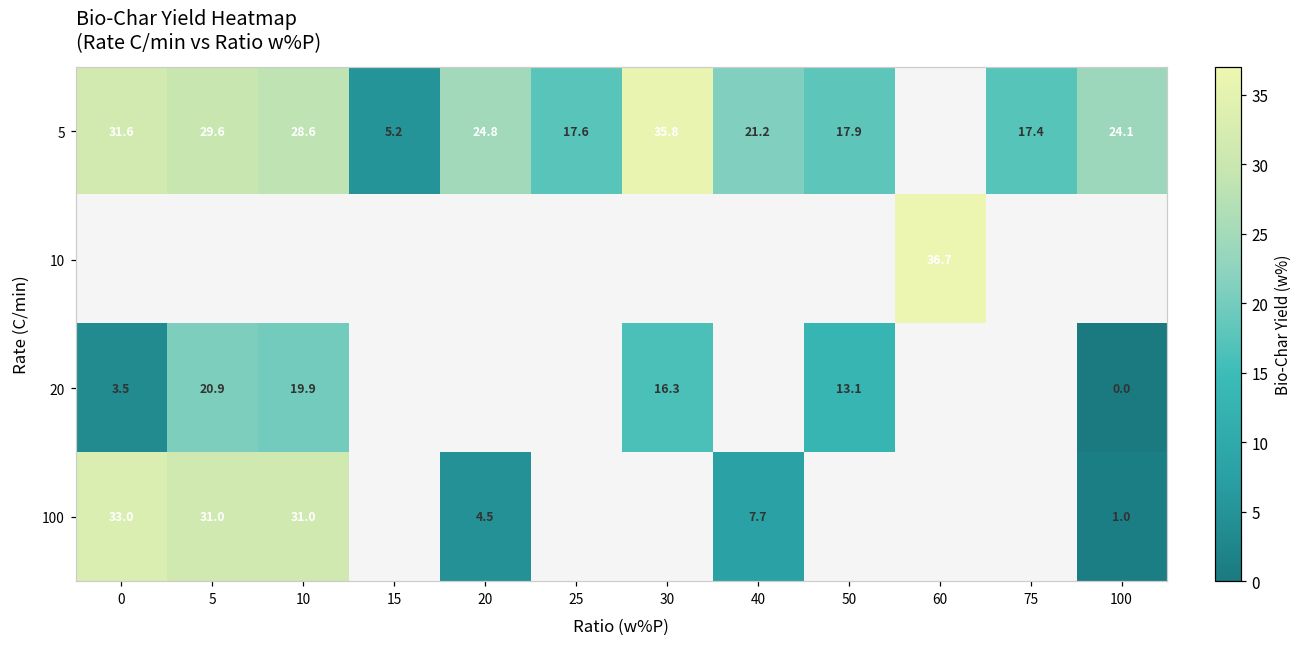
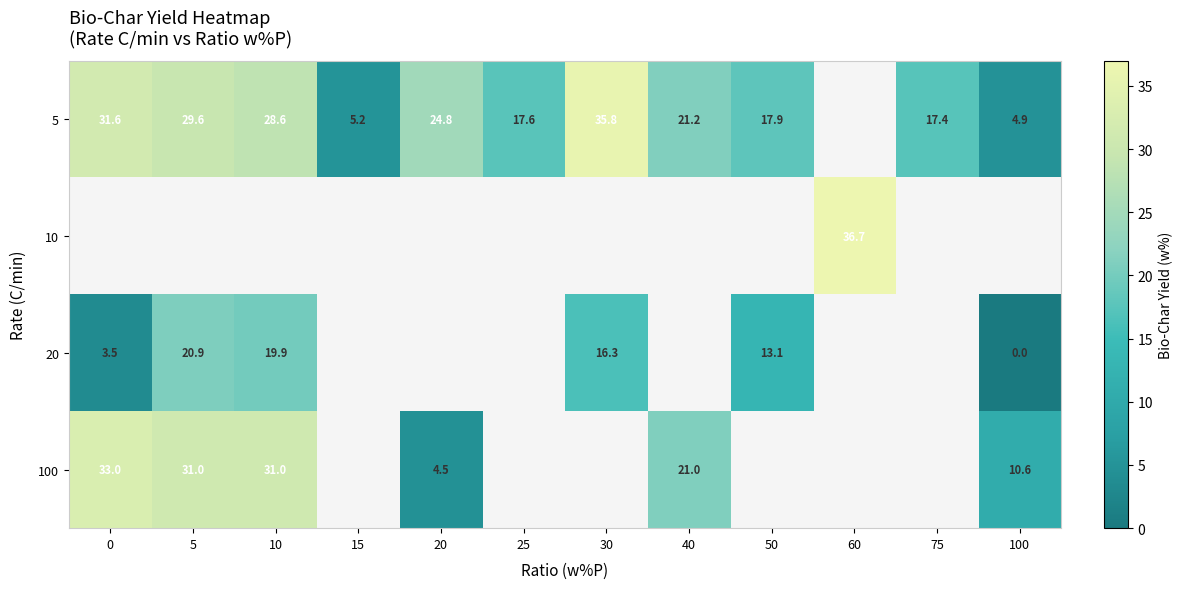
5, 100: 24.1 -> 4.9
100, 40: 7.7 -> 21.0
100, 100: 1.0 -> 10.6
